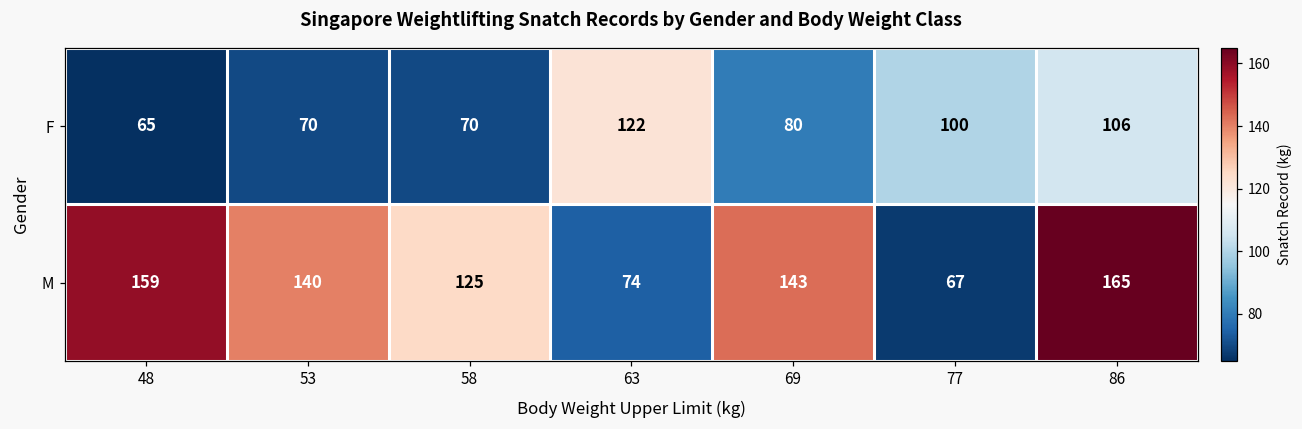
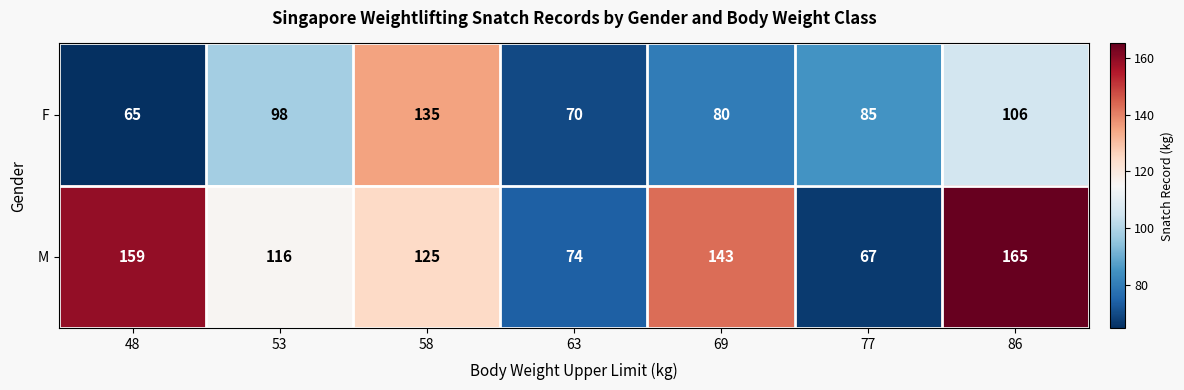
F, 53: 70 -> 98
F, 58: 70 -> 135
F, 63: 122 -> 70
F, 77: 100 -> 85
M, 53: 140 -> 116
